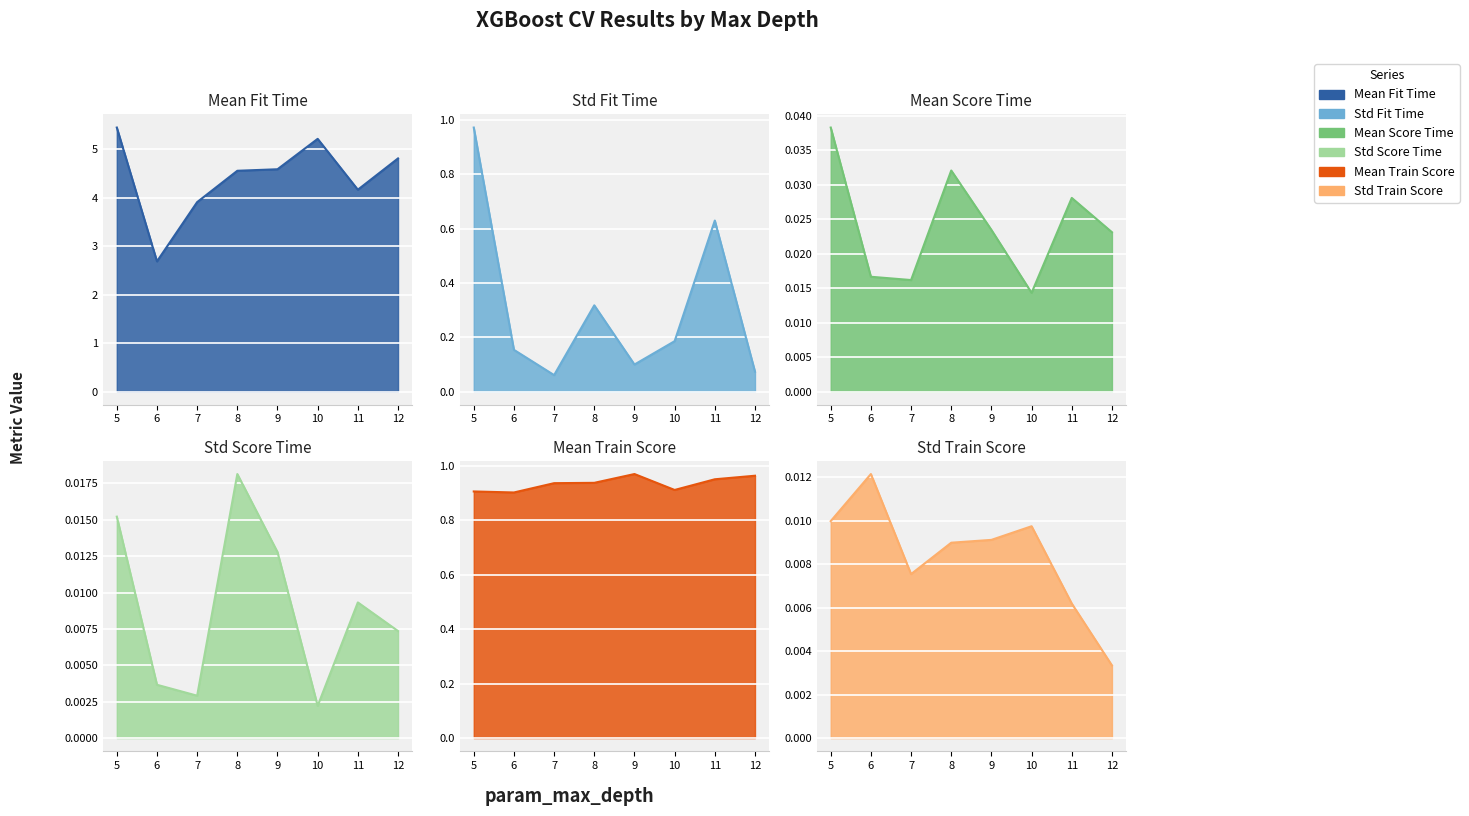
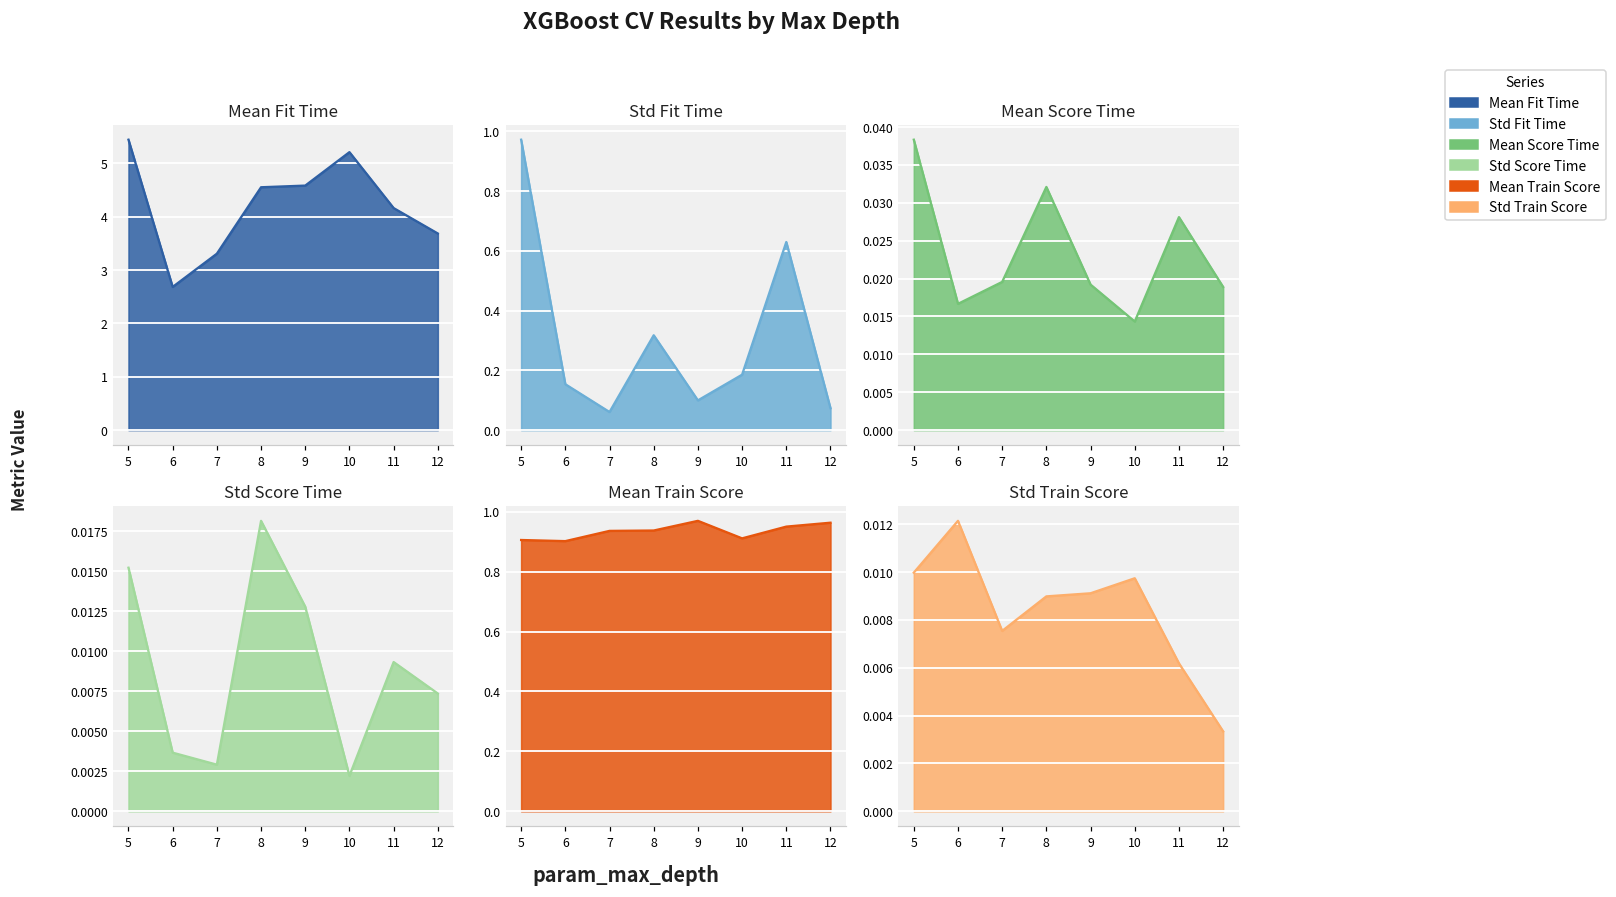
Mean Fit Time, 7: 3.9 -> 3.3
Mean Fit Time, 12: 4.8 -> 3.7
Mean Score Time, 7: 0.016 -> 0.020
Mean Score Time, 9: 0.023 -> 0.019
Mean Score Time, 12: 0.023 -> 0.019
